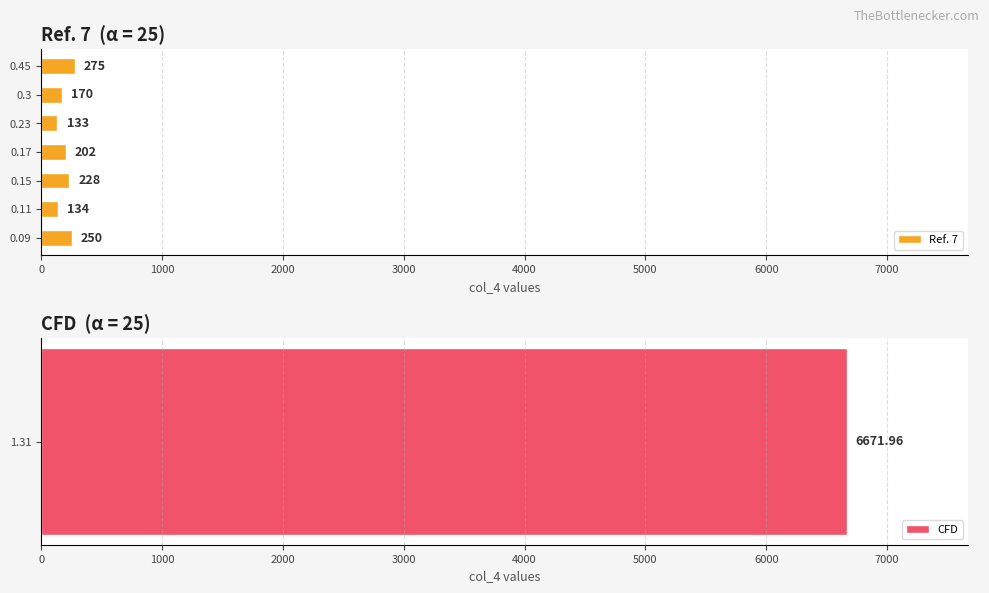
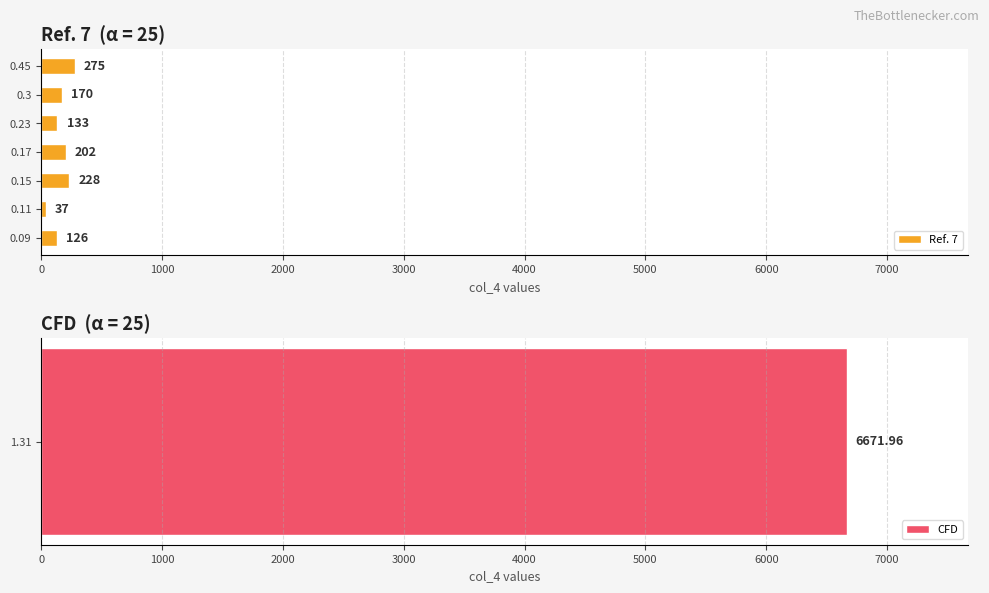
Ref. 7 (α = 25), 0.11: 134 -> 37
Ref. 7 (α = 25), 0.09: 250 -> 126
